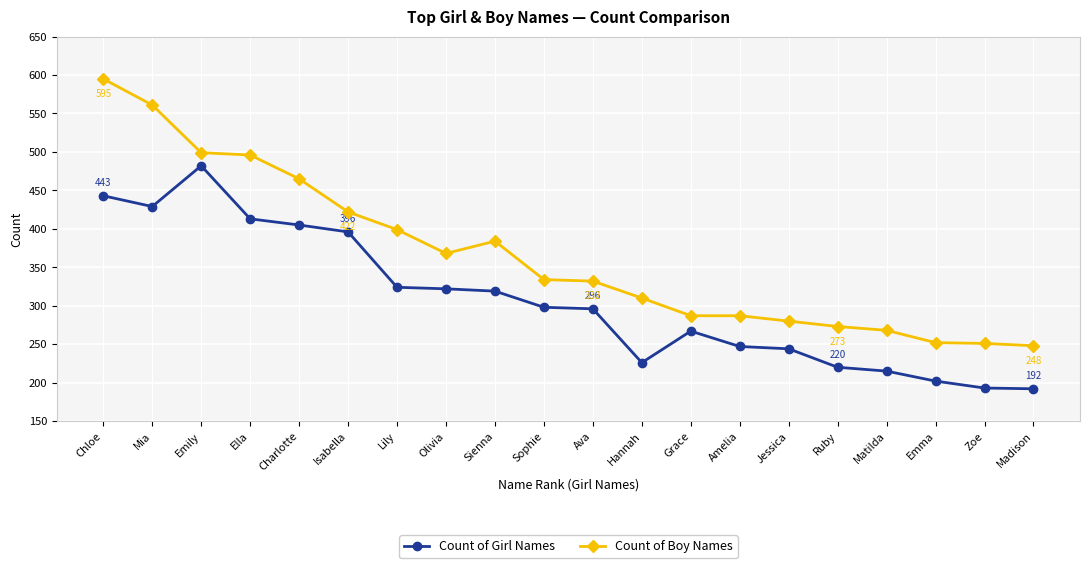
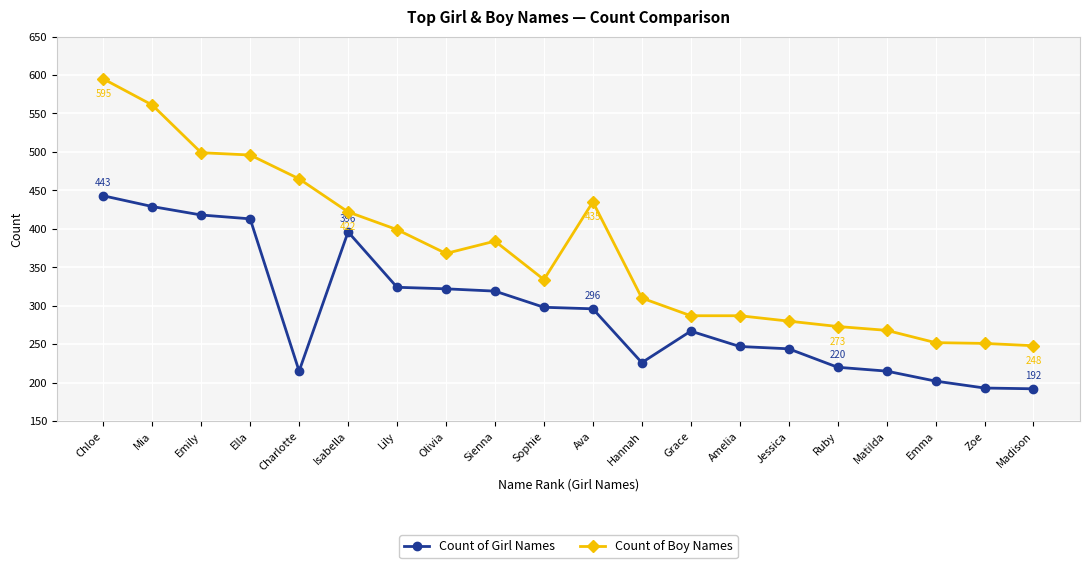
Count of Girl Names, Emily: 480 -> 420
Count of Girl Names, Charlotte: 410 -> 220
Count of Boy Names, Ava: 332 -> 435
